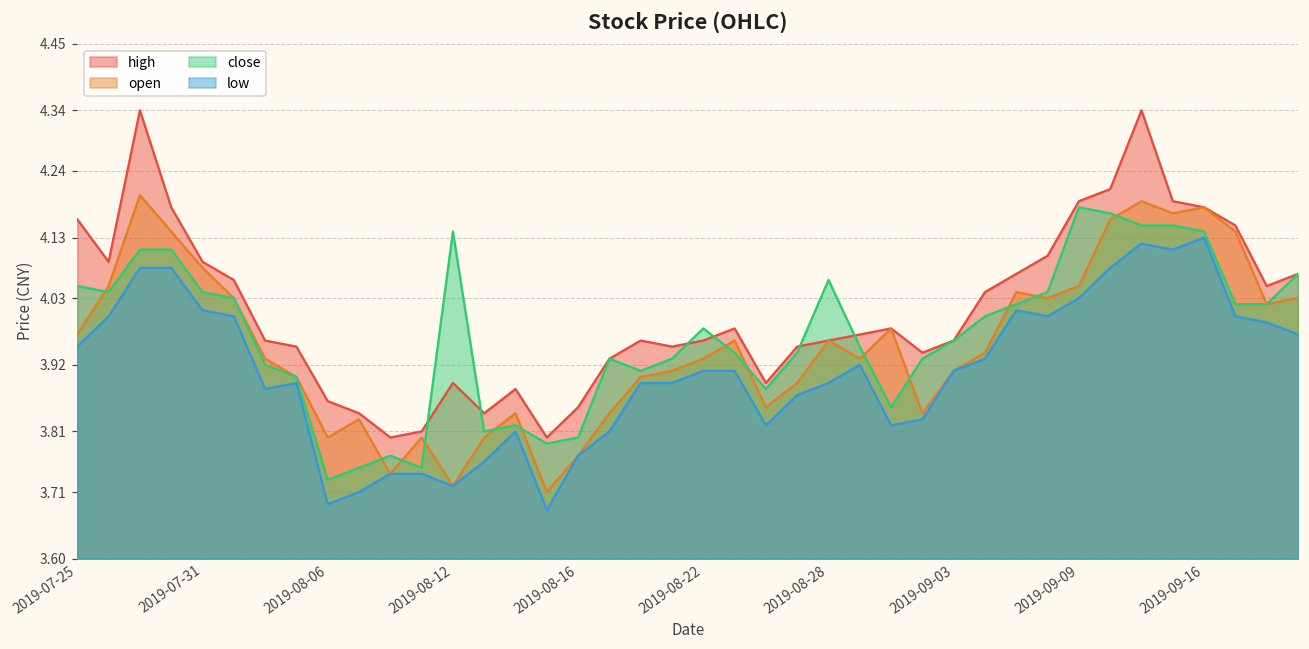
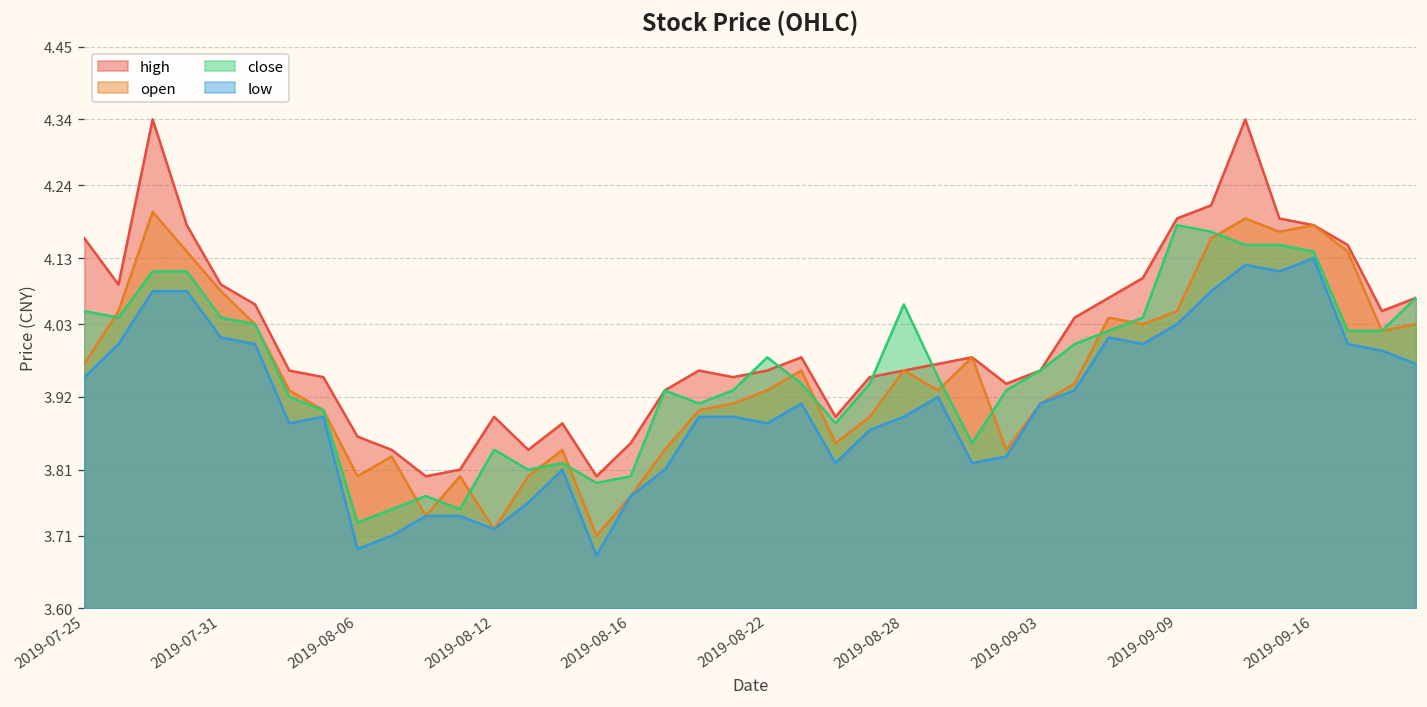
close, 2019-08-12: 4.14 -> 3.84
low, 2019-08-22: 3.91 -> 3.88
